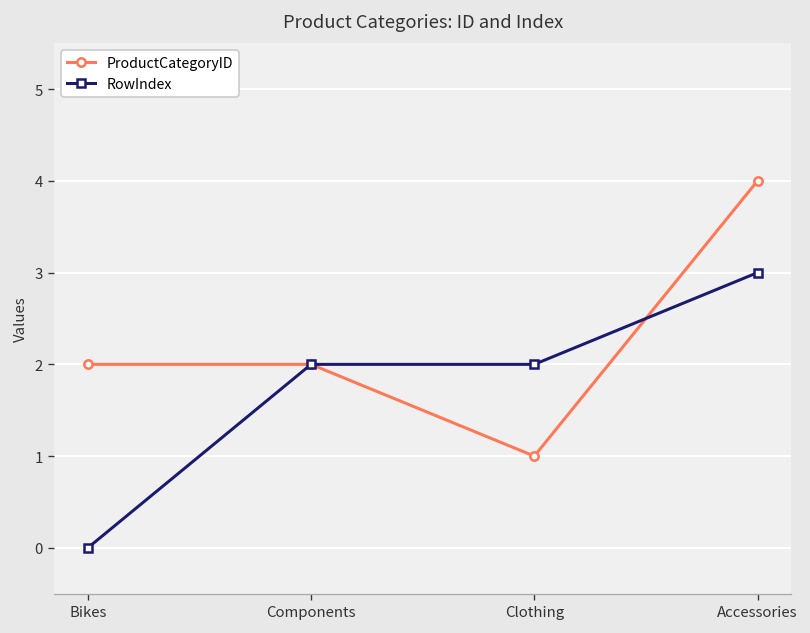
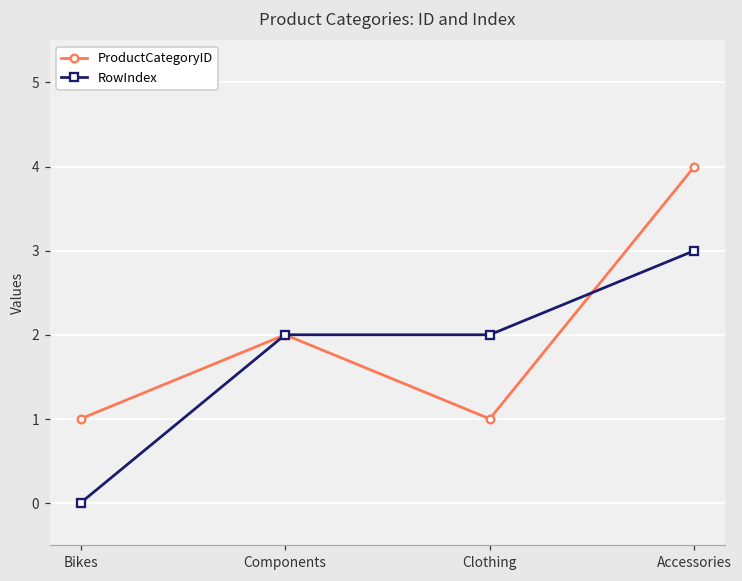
ProductCategoryID, Bikes: 2 -> 1
